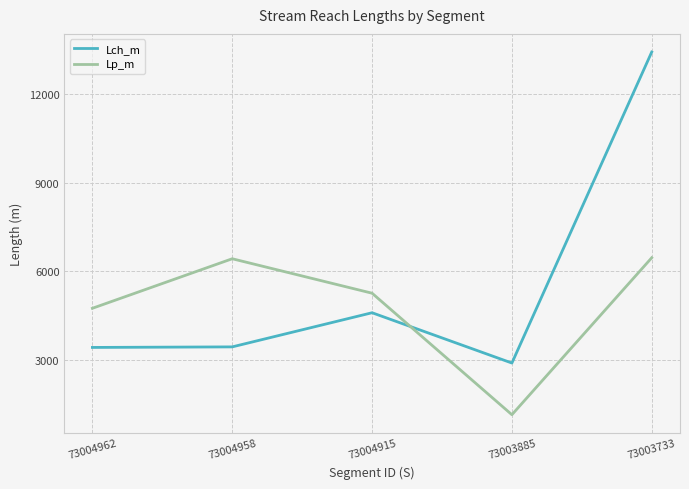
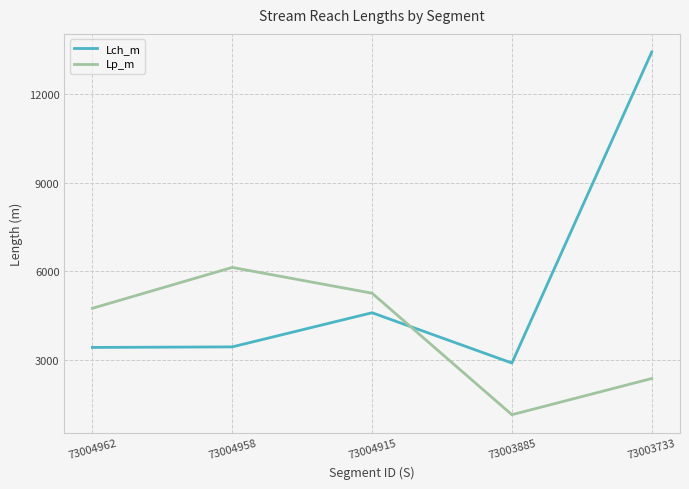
Lp_m, 73004958: 6400 -> 6100
Lp_m, 73003733: 6500 -> 2400
